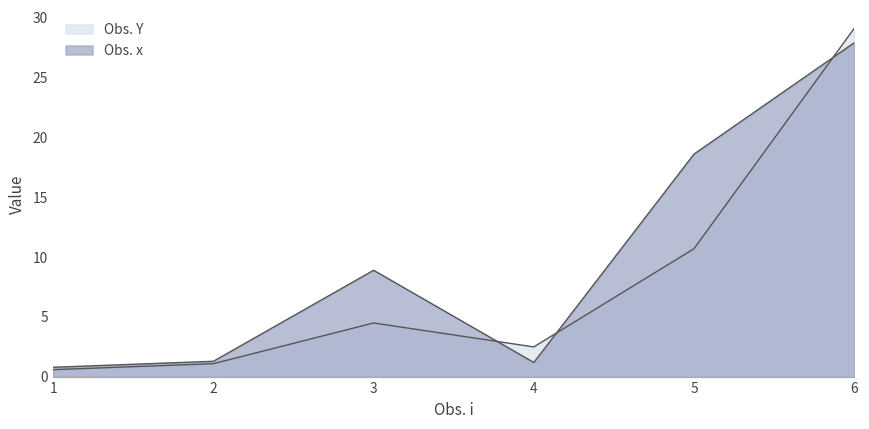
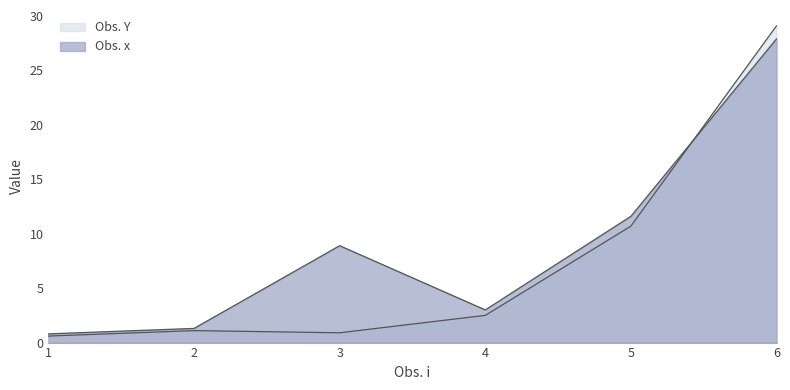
Obs. Y, 3: 4.5 -> 0.9
Obs. x, 4: 1.2 -> 3.0
Obs. x, 5: 18.6 -> 11.6
